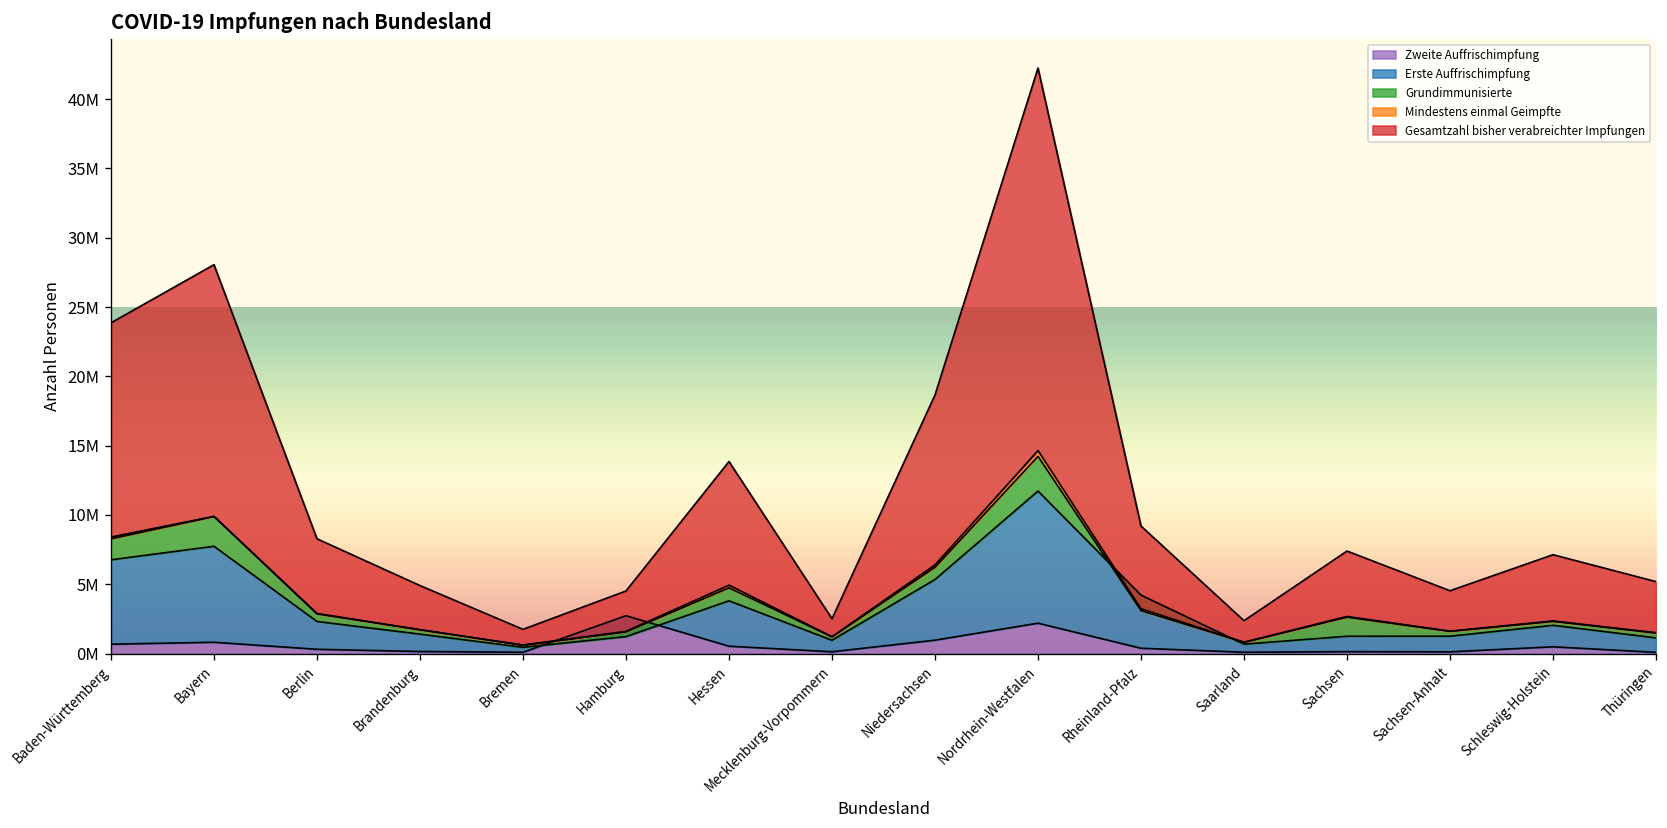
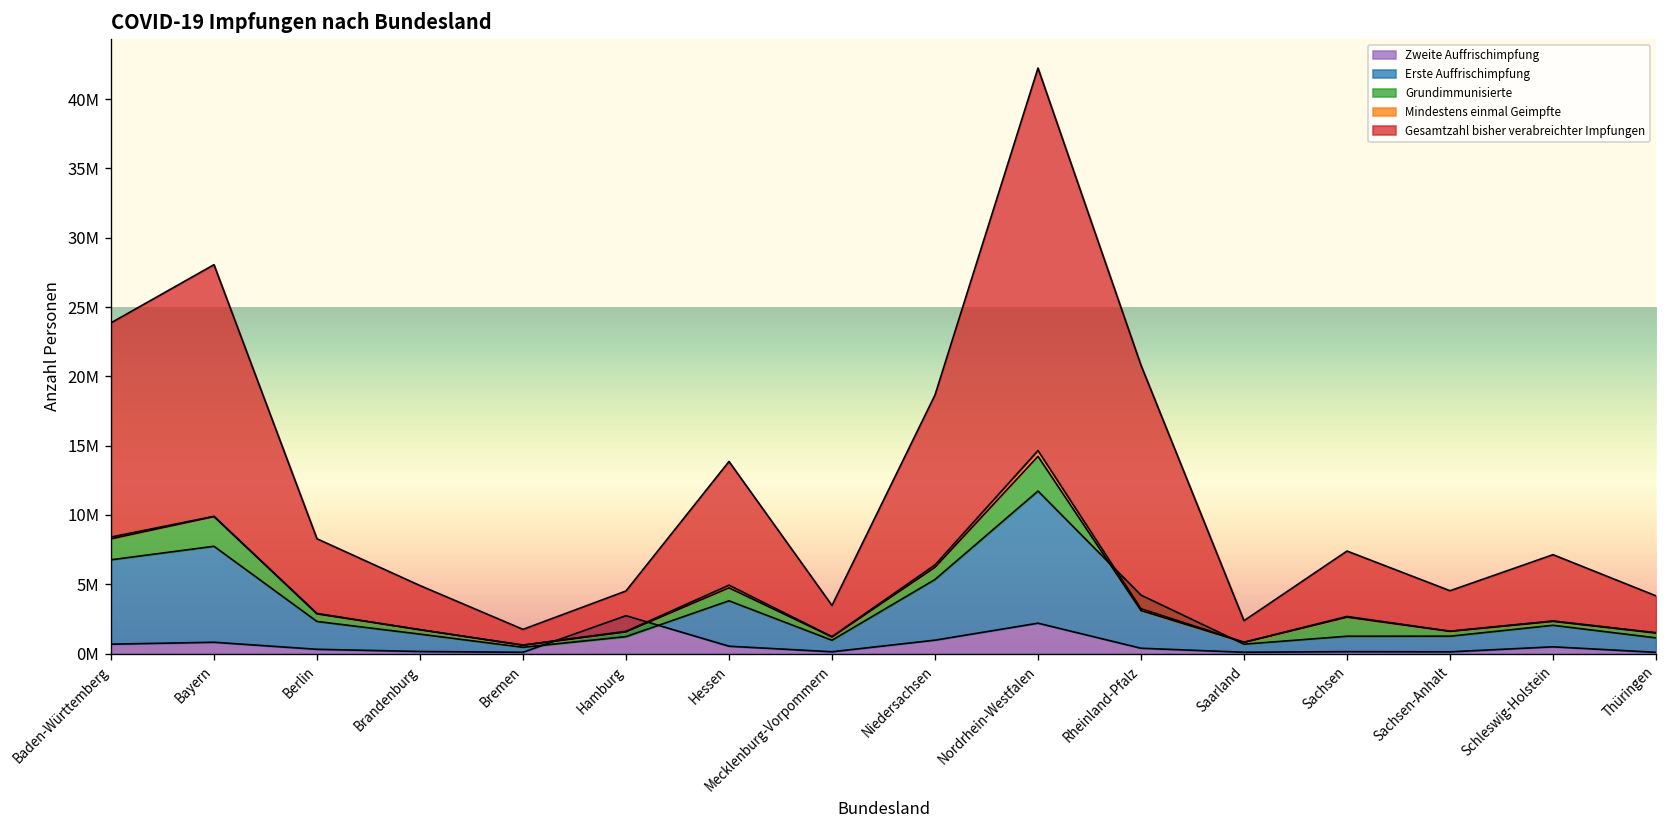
Gesamtzahl bisher verabreichter Impfungen, Mecklenburg-Vorpommern: 2500000 -> 3500000
Gesamtzahl bisher verabreichter Impfungen, Rheinland-Pfalz: 9200000 -> 20800000
Gesamtzahl bisher verabreichter Impfungen, Thüringen: 5200000 -> 4200000
